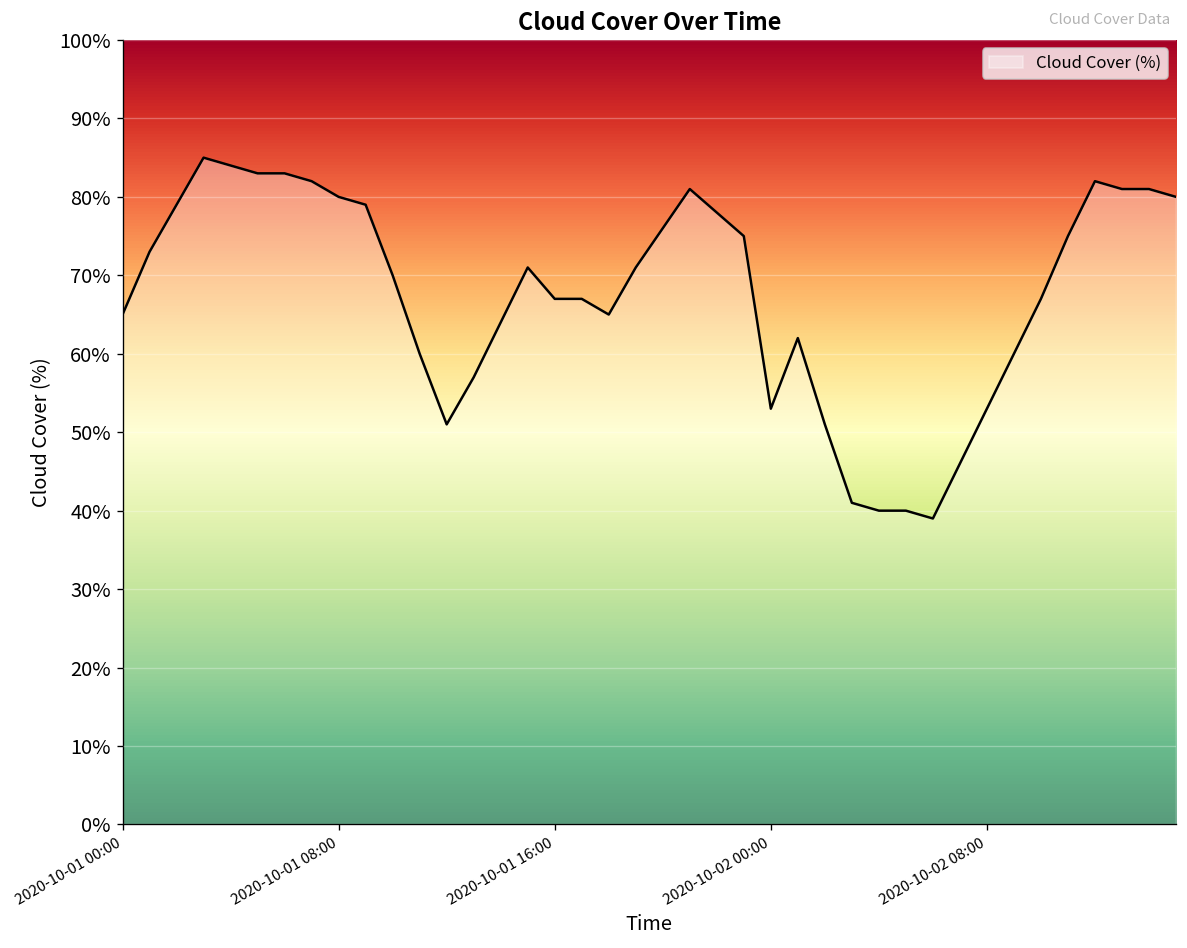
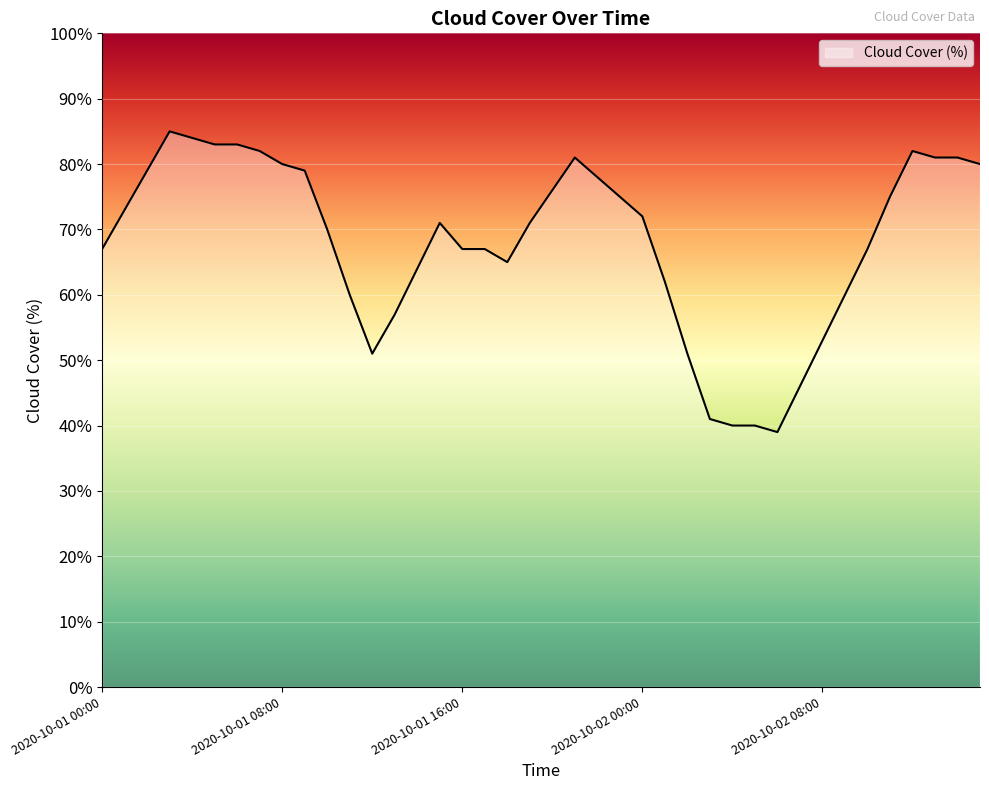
2020-10-01 00:00: 65% -> 67%
2020-10-02 00:00: 53% -> 72%
